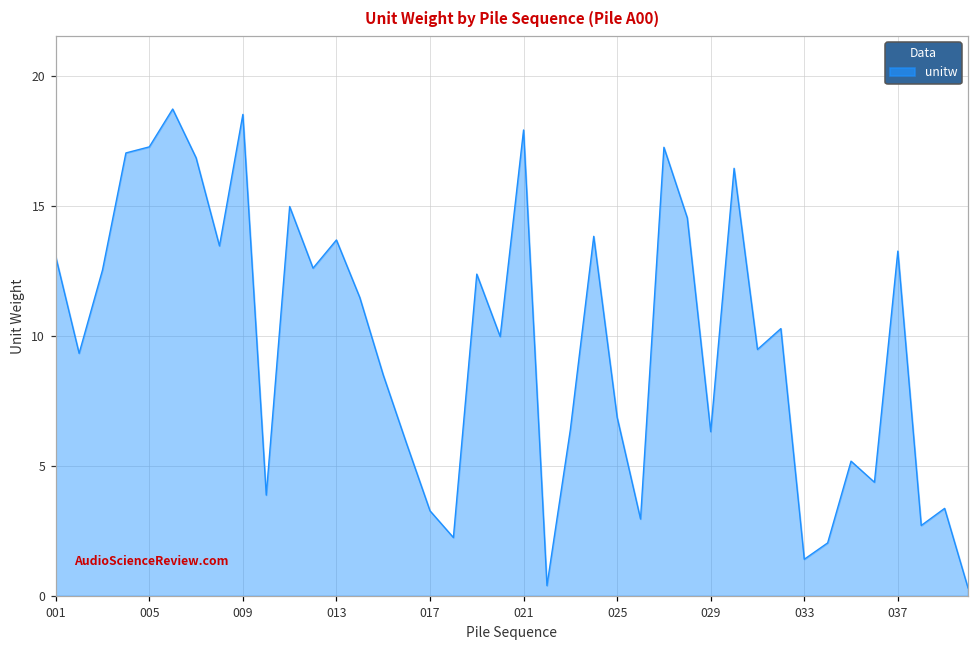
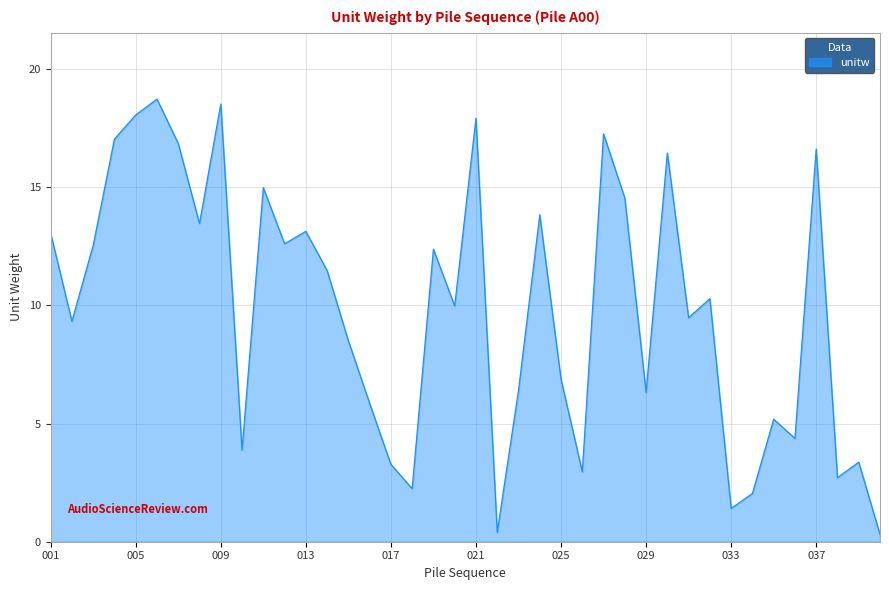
005: 17.3 -> 18.1
013: 13.7 -> 13.1
037: 13.3 -> 16.6
